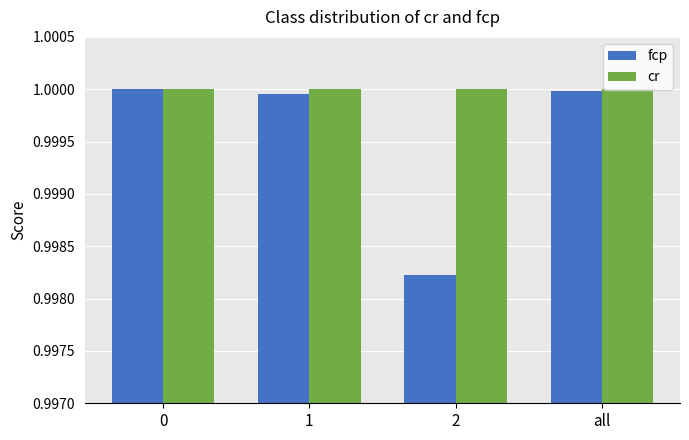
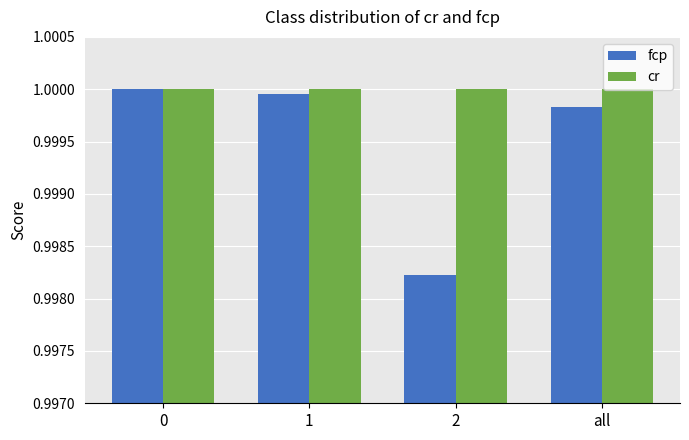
fcp, all: 0.99998 -> 0.99983
